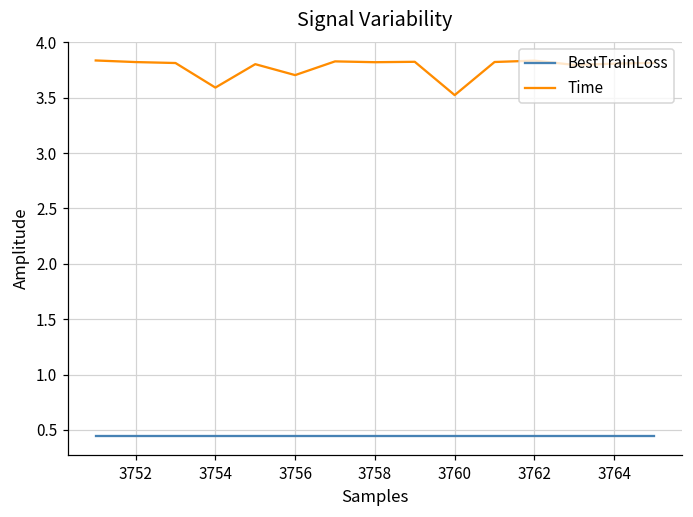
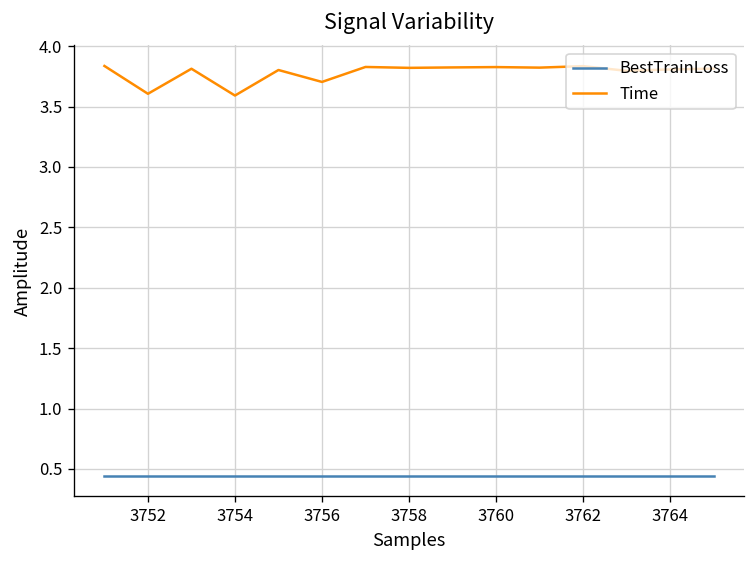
Time, 3752: 3.82 -> 3.61
Time, 3760: 3.52 -> 3.83
